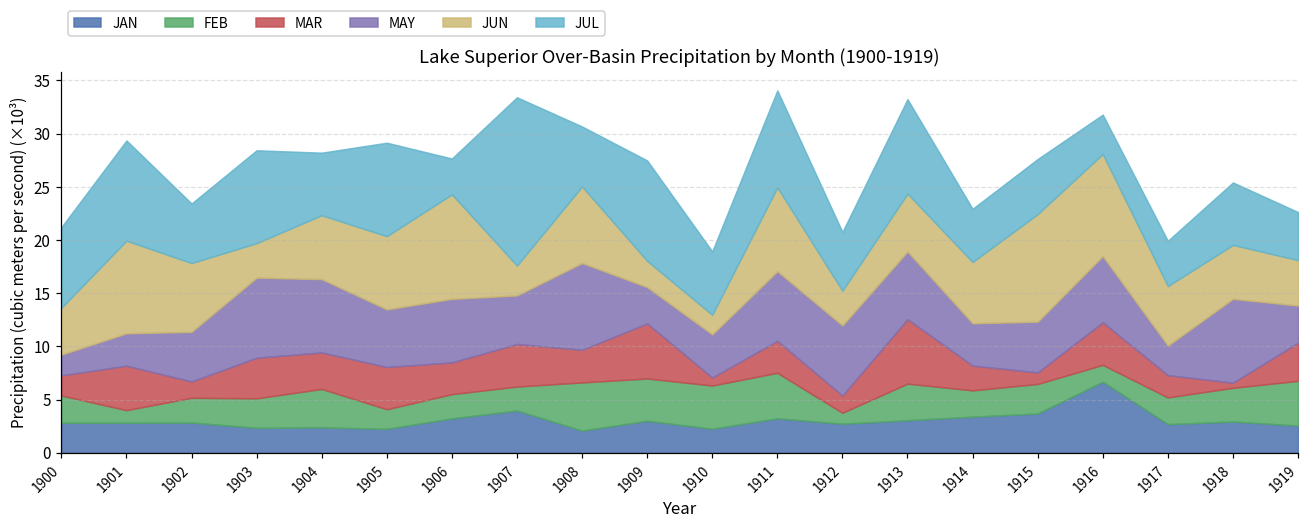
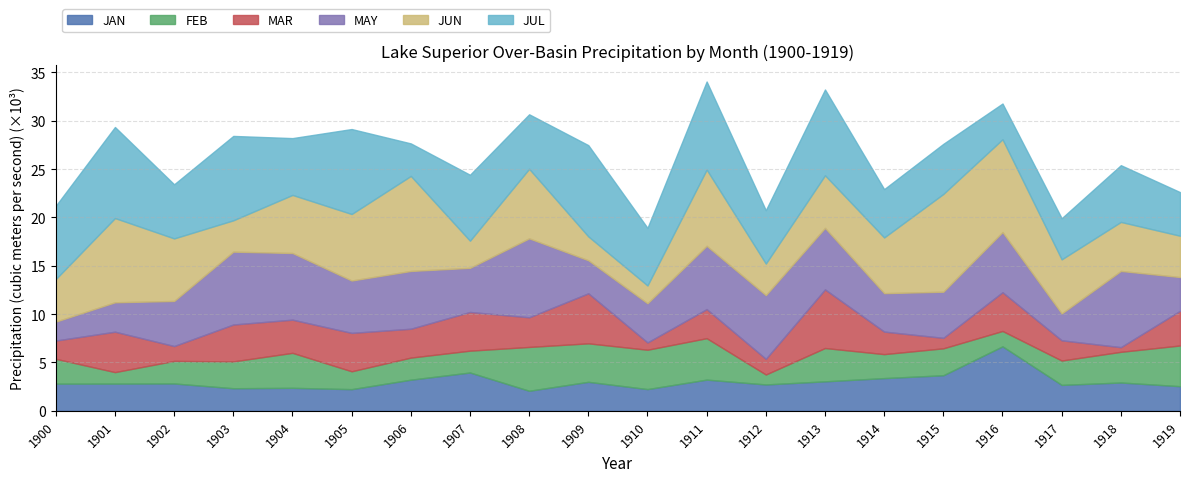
JUL, 1907: 16 -> 7
